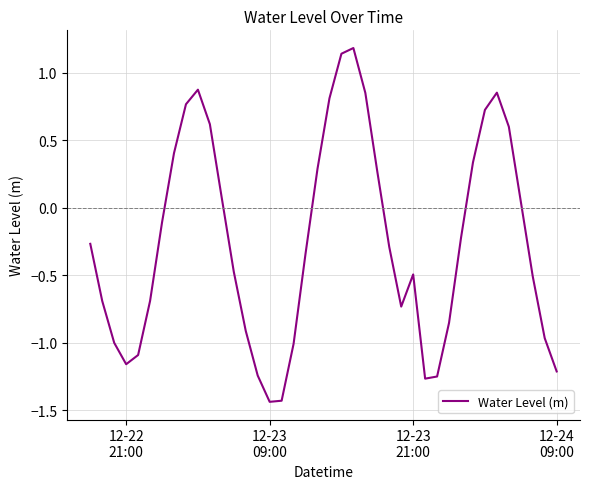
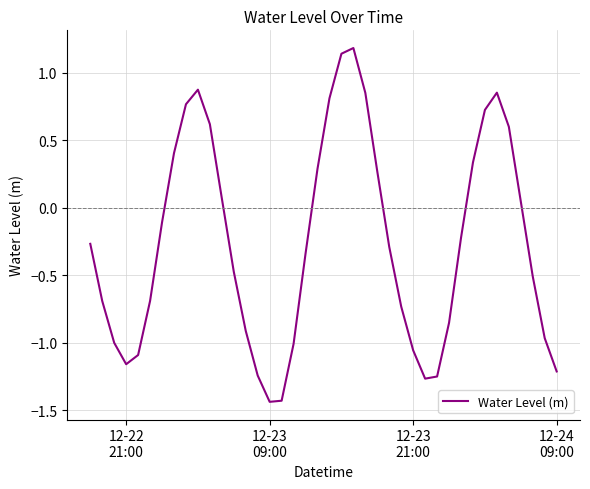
12-23 21:00: -0.49 -> -1.06
